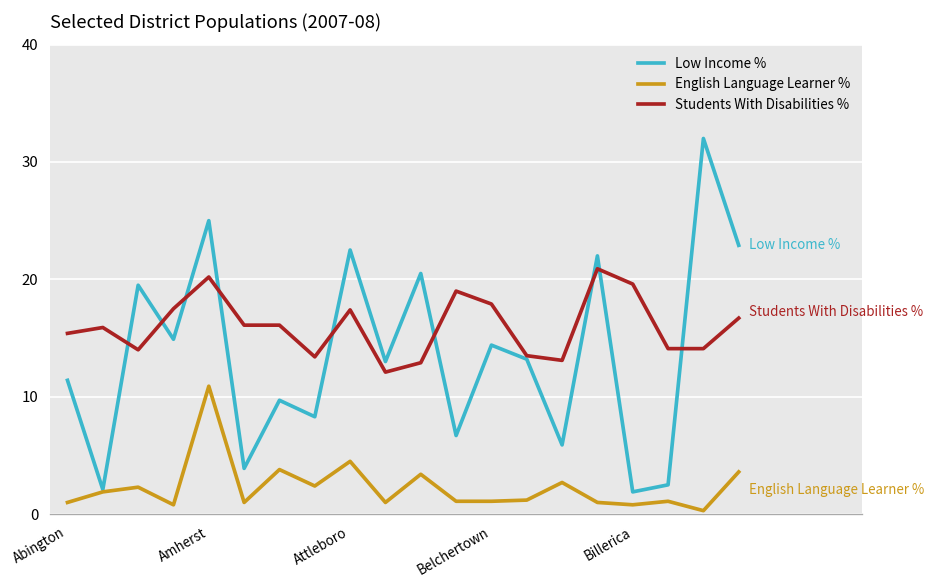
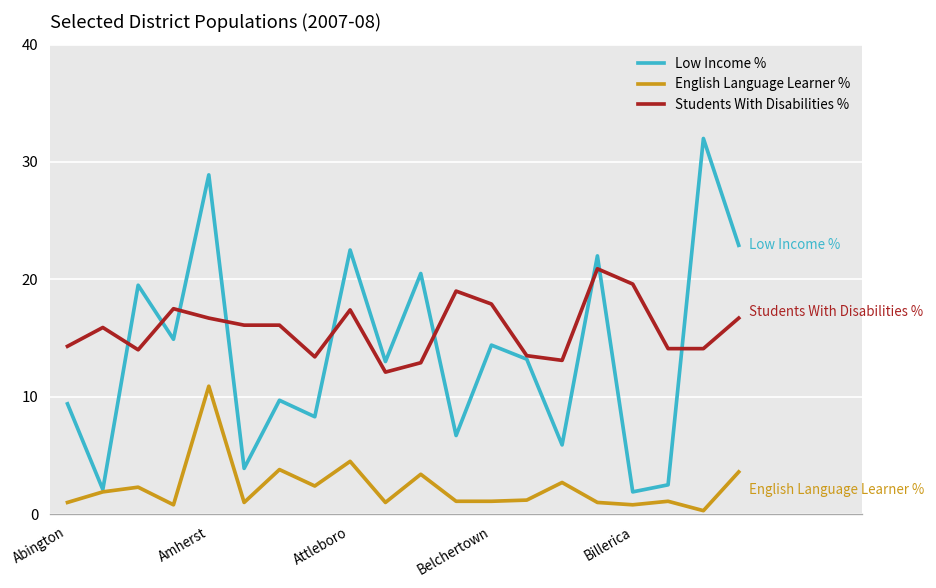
Low Income %, Abington: 11 -> 9
Students With Disabilities %, Abington: 15 -> 14
Low Income %, Amherst: 25 -> 29
Students With Disabilities %, Amherst: 20 -> 17
